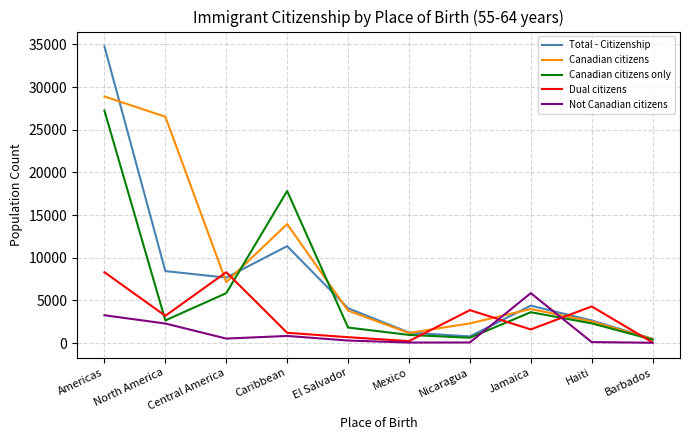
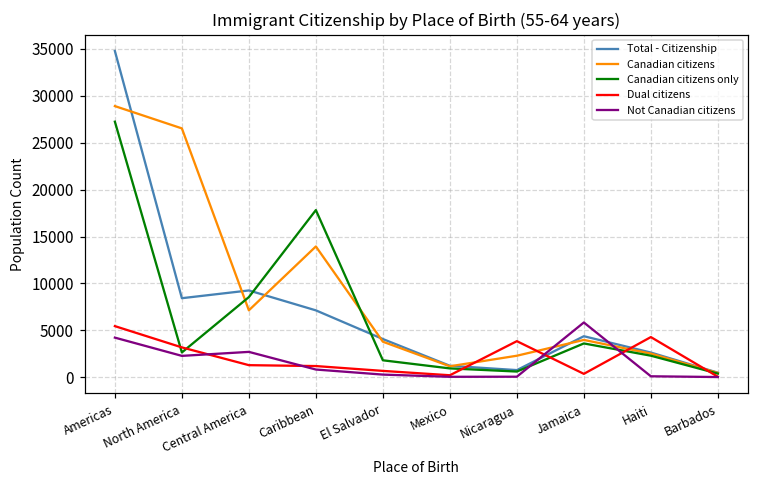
Dual citizens, Americas: 8000 -> 5000
Not Canadian citizens, Americas: 3000 -> 4000
Total - Citizenship, Central America: 8000 -> 9000
Canadian citizens only, Central America: 6000 -> 9000
Dual citizens, Central America: 8000 -> 1000
Not Canadian citizens, Central America: 1000 -> 3000
Total - Citizenship, Caribbean: 11000 -> 7000
Dual citizens, Jamaica: 2000 -> 0
